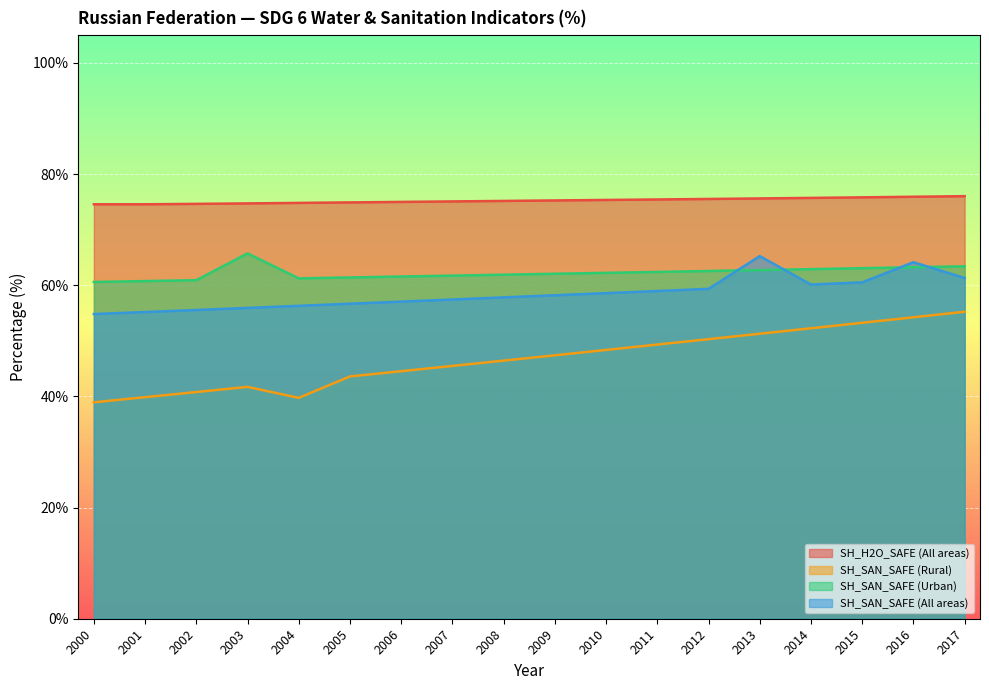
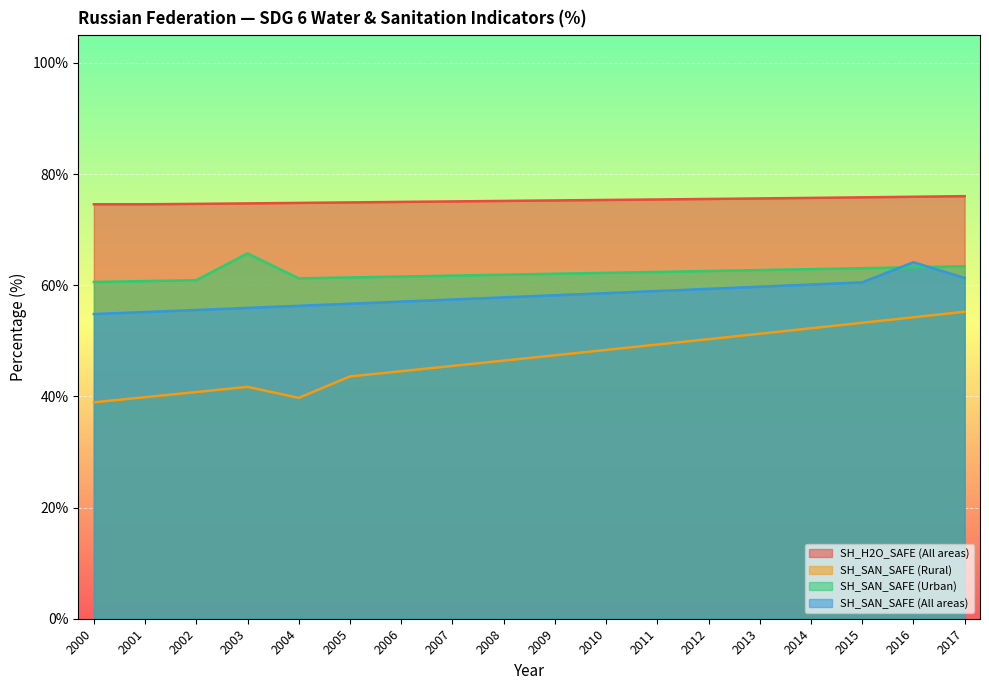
SH_SAN_SAFE (All areas), 2013: 65% -> 60%
